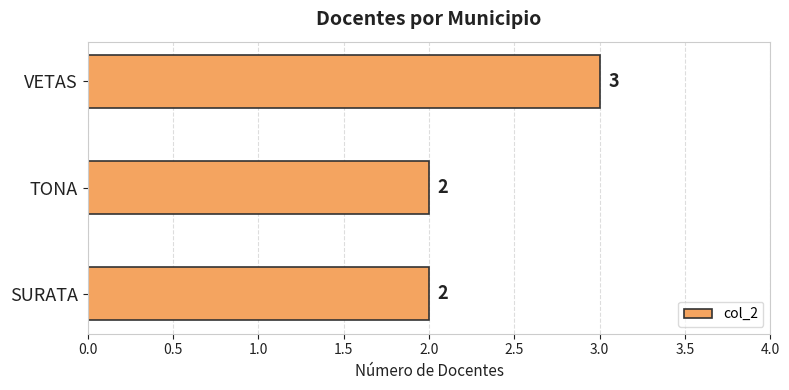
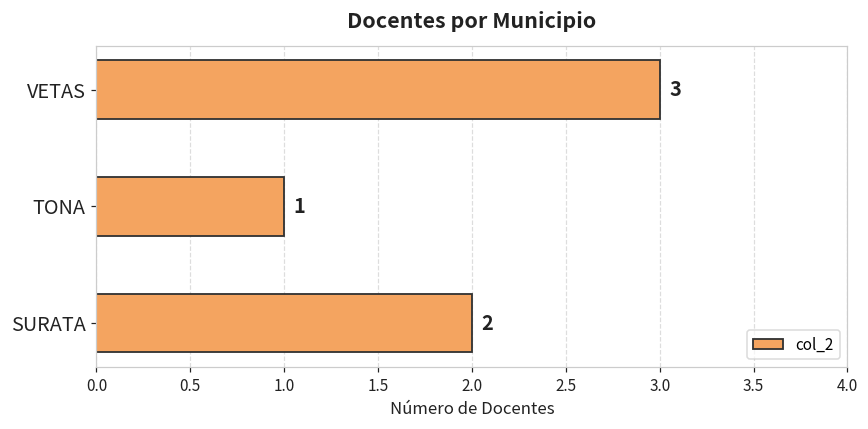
TONA: 2 -> 1
